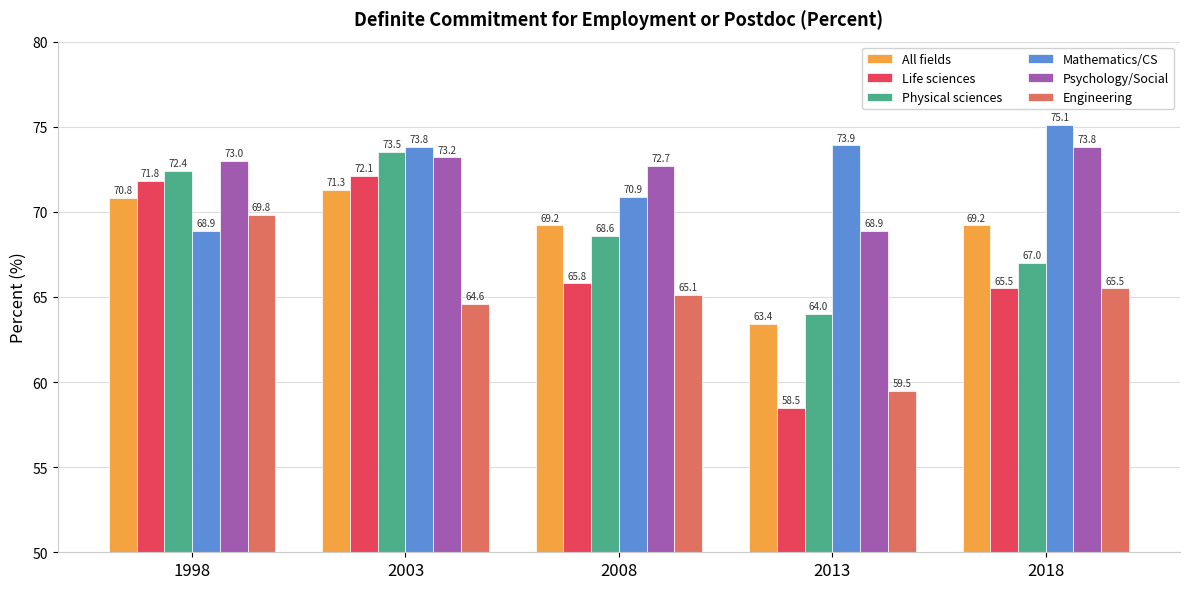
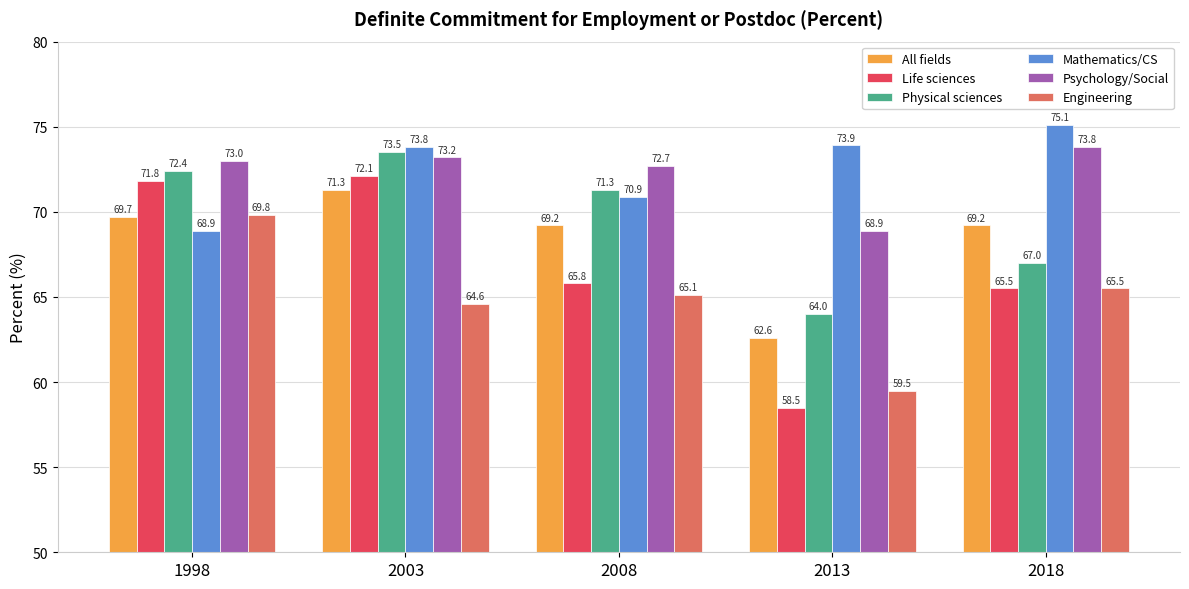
All fields, 1998: 70.8 -> 69.7
Physical sciences, 2008: 68.6 -> 71.3
All fields, 2013: 63.4 -> 62.6
